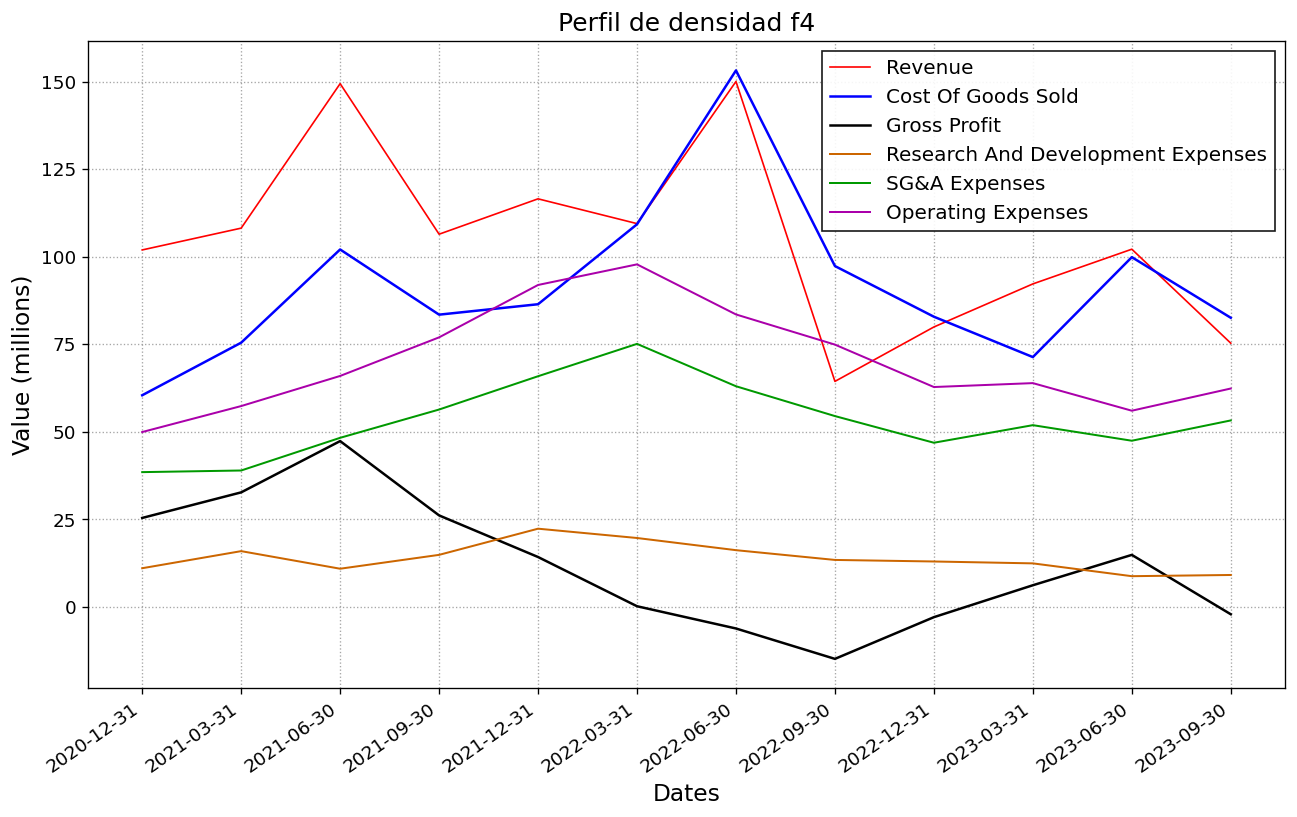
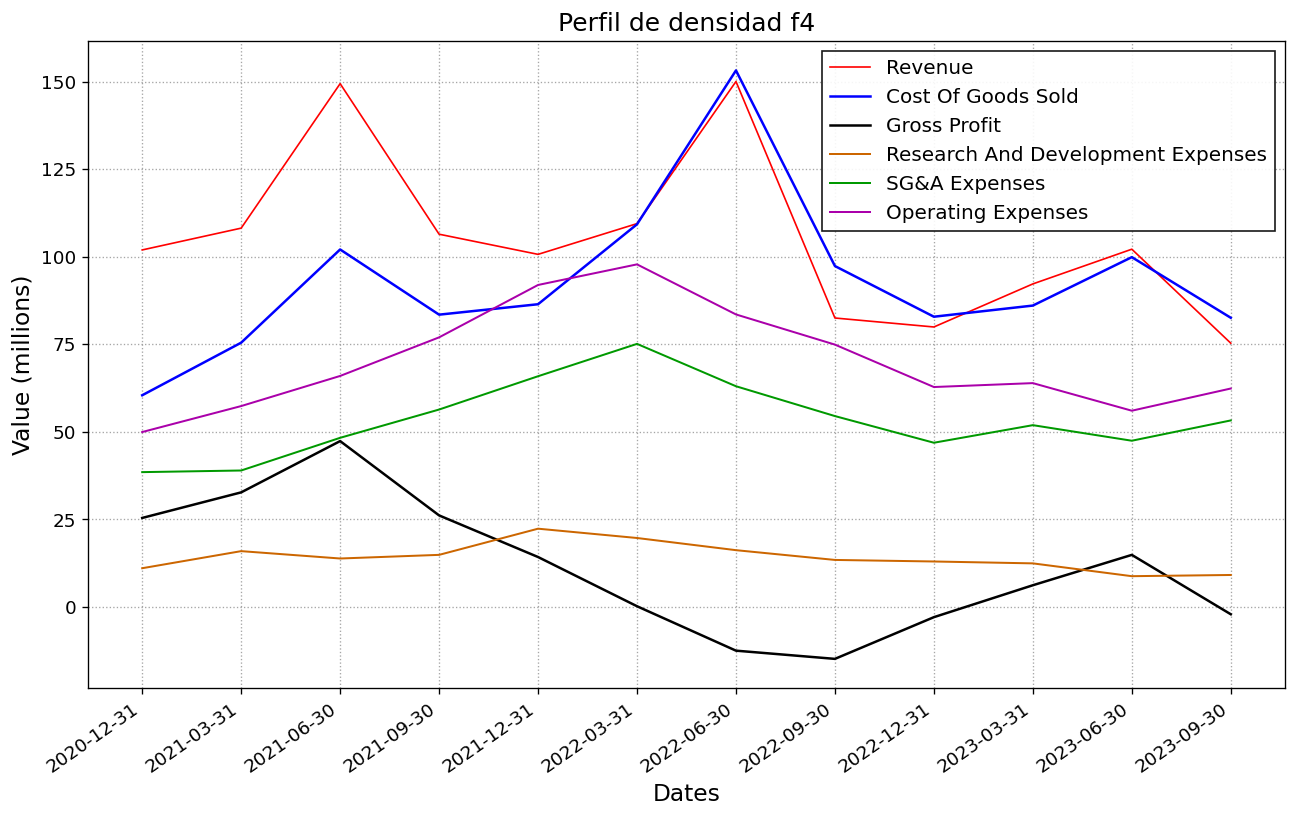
Research And Development Expenses, 2021-06-30: 11 -> 14
Revenue, 2021-12-31: 117 -> 101
Gross Profit, 2022-06-30: -6 -> -12
Revenue, 2022-09-30: 64 -> 83
Cost Of Goods Sold, 2023-03-31: 71 -> 86
